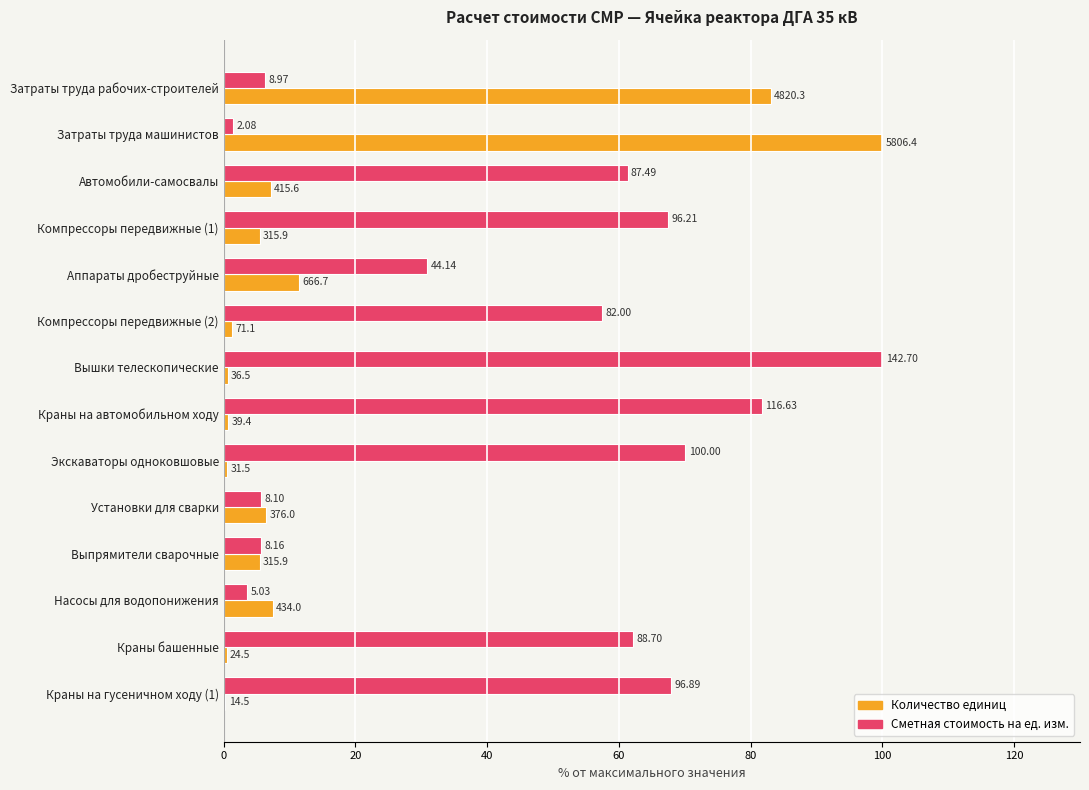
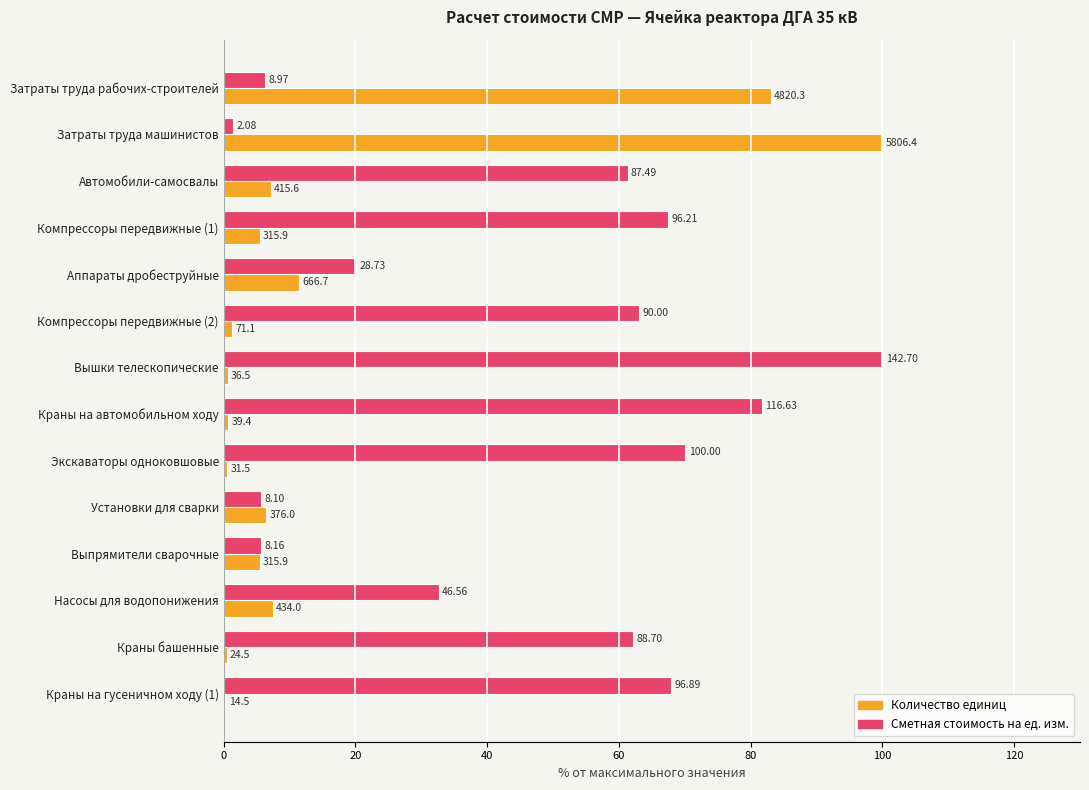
Сметная стоимость на ед. изм., Аппараты дробеструйные: 44.14 -> 28.73
Сметная стоимость на ед. изм., Компрессоры передвижные (2): 82.00 -> 90.00
Сметная стоимость на ед. изм., Насосы для водопонижения: 5.03 -> 46.56
